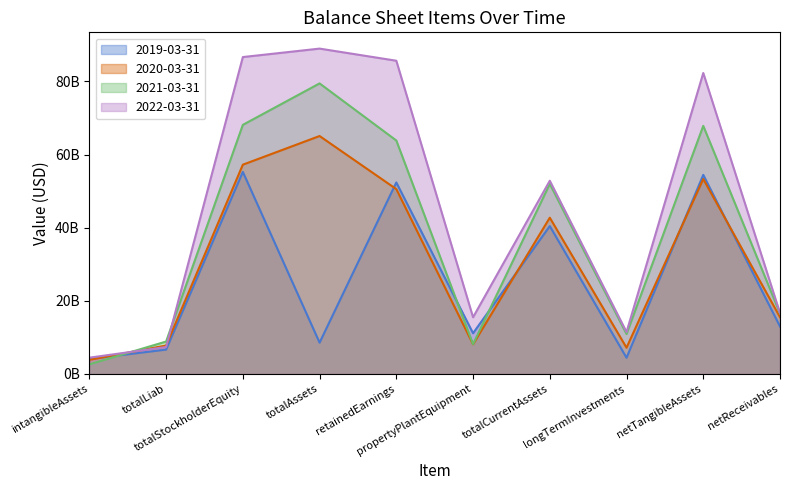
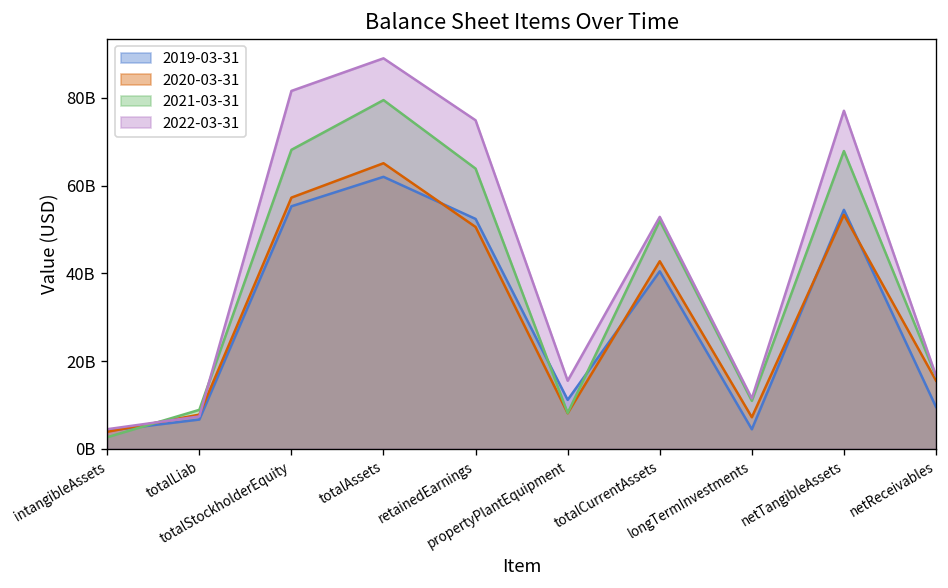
2022-03-31, totalStockholderEquity: 87000000000 -> 82000000000
2019-03-31, totalAssets: 9000000000 -> 62000000000
2022-03-31, retainedEarnings: 86000000000 -> 75000000000
2022-03-31, netTangibleAssets: 82000000000 -> 77000000000
2019-03-31, netReceivables: 13000000000 -> 10000000000
